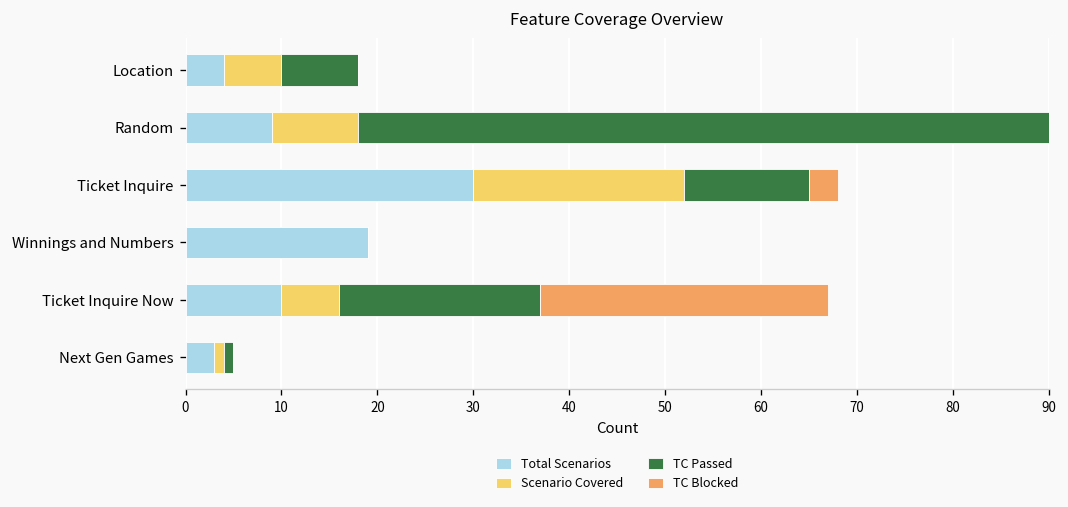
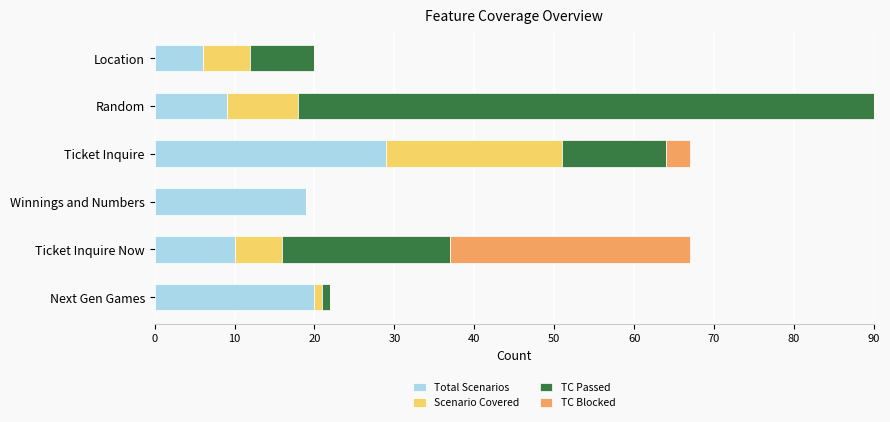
Total Scenarios, Location: 4 -> 6
Total Scenarios, Ticket Inquire: 30 -> 29
Total Scenarios, Next Gen Games: 3 -> 20
